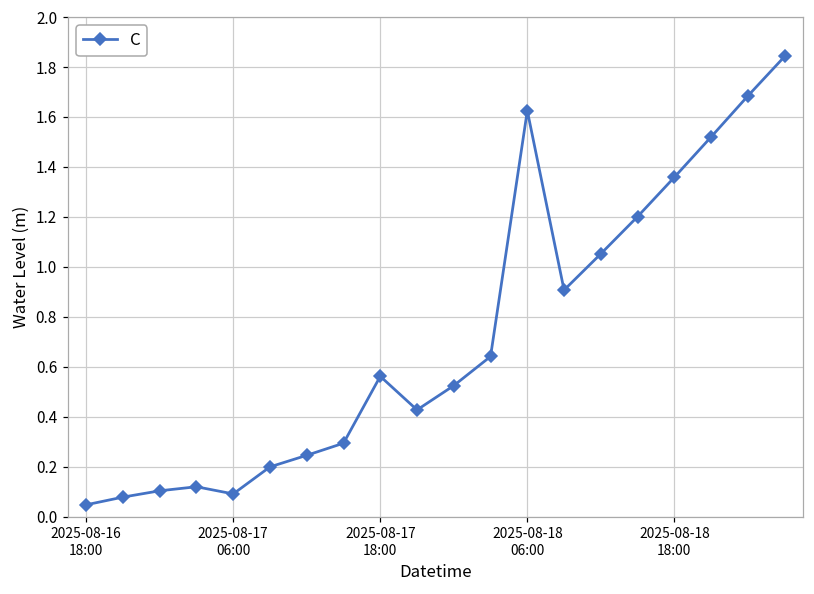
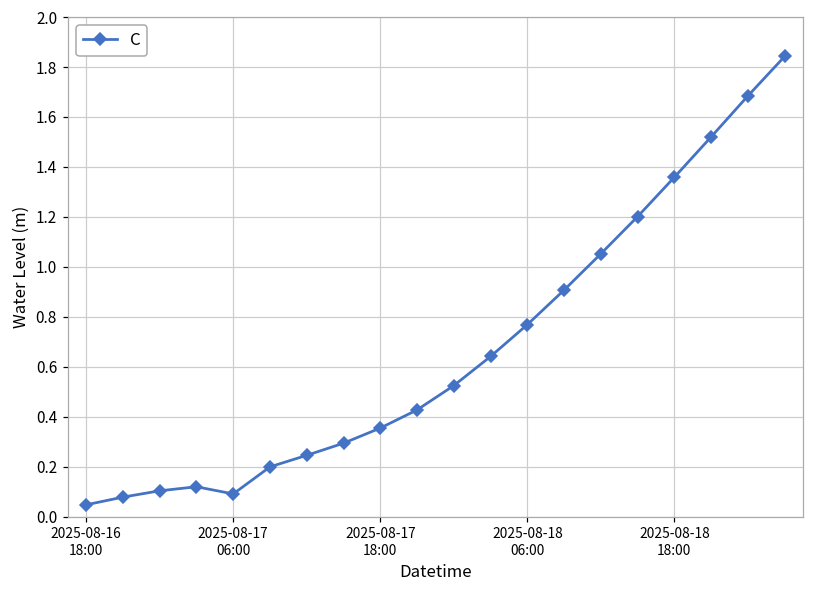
2025-08-17 18:00: 0.56 -> 0.35
2025-08-18 06:00: 1.63 -> 0.77
